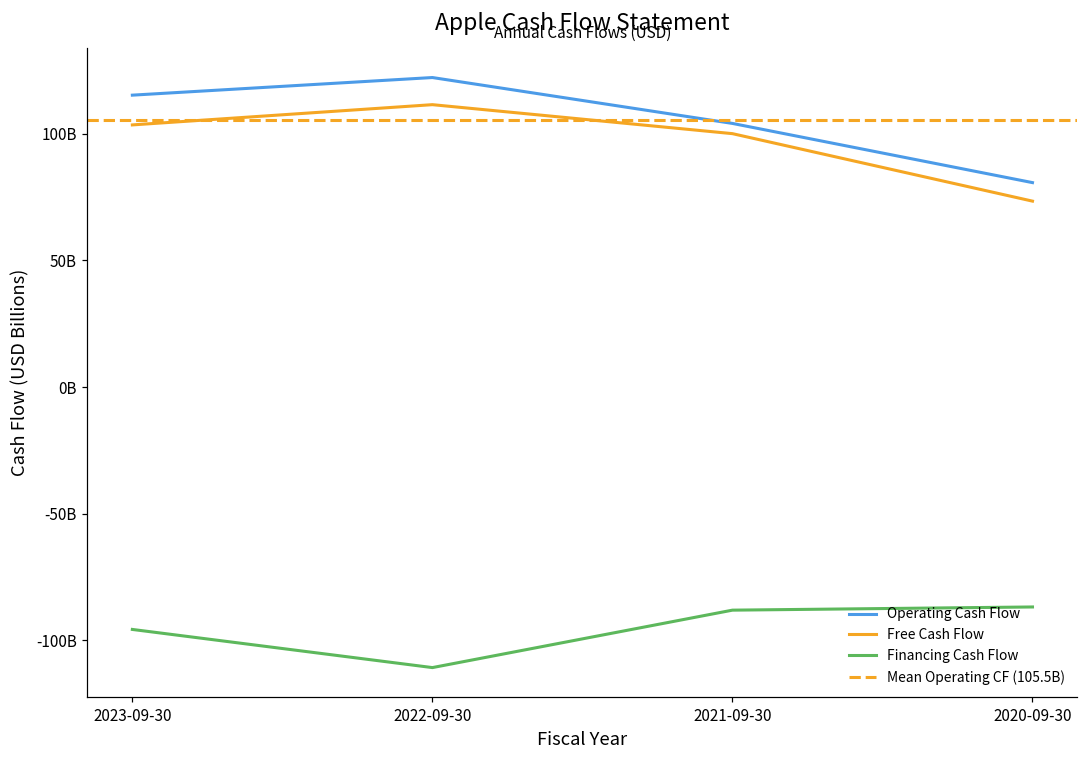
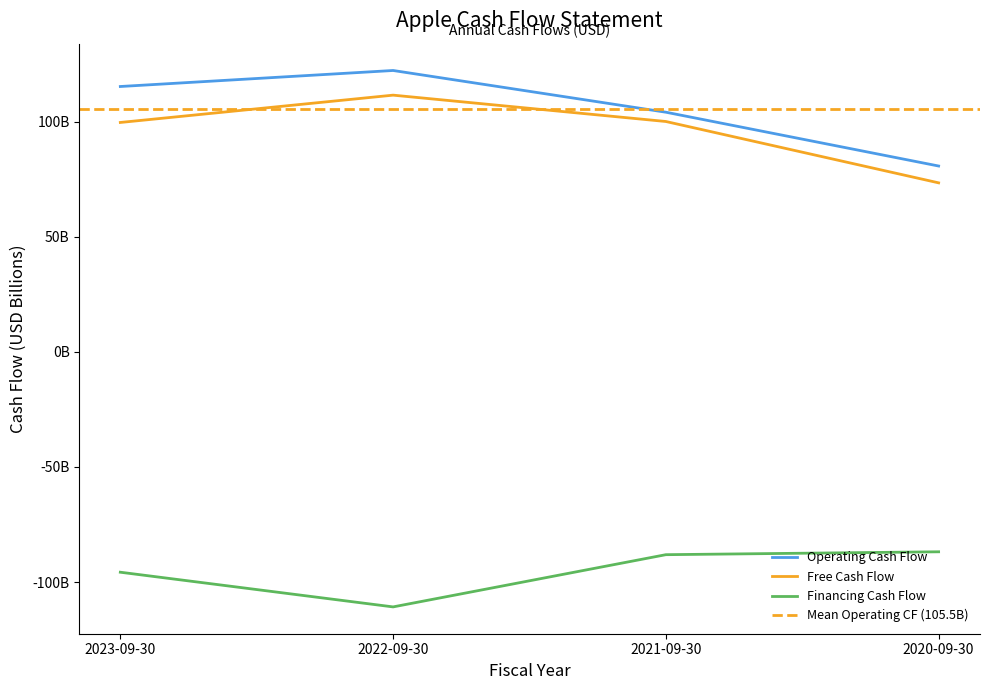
Free Cash Flow, 2023-09-30: 103000000000 -> 100000000000
